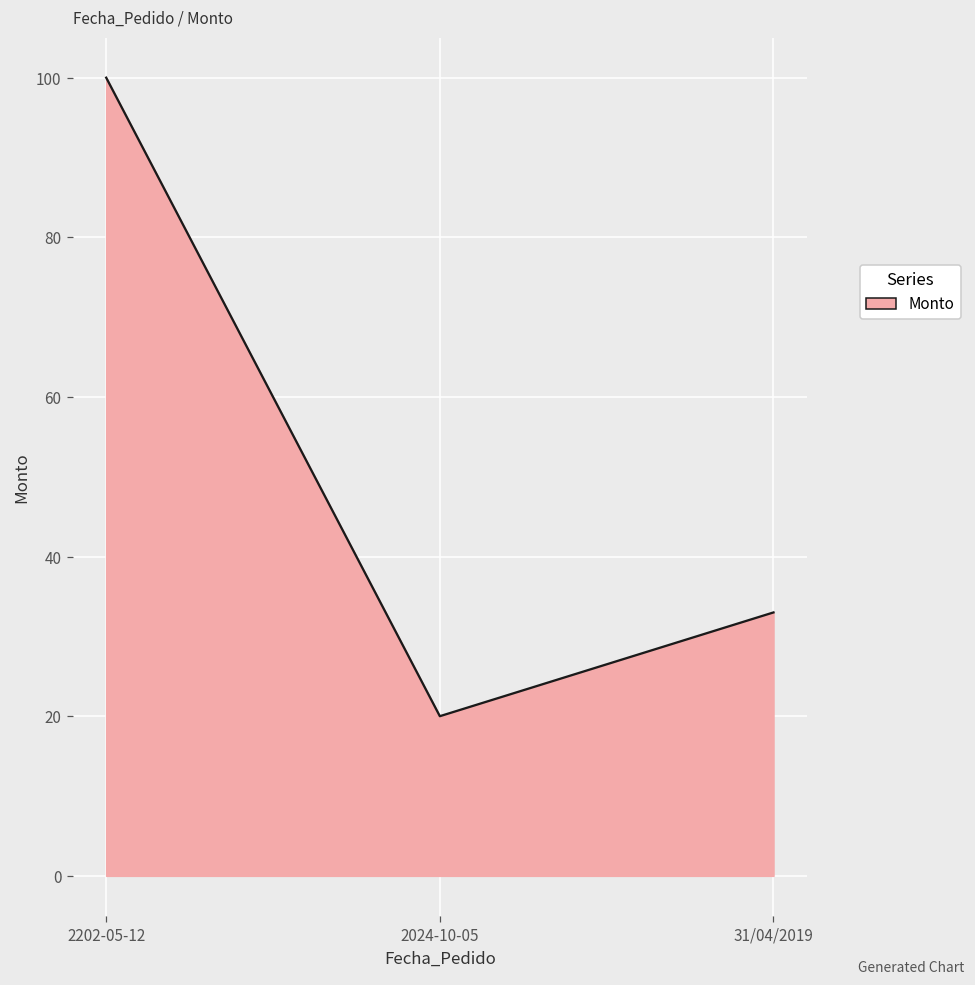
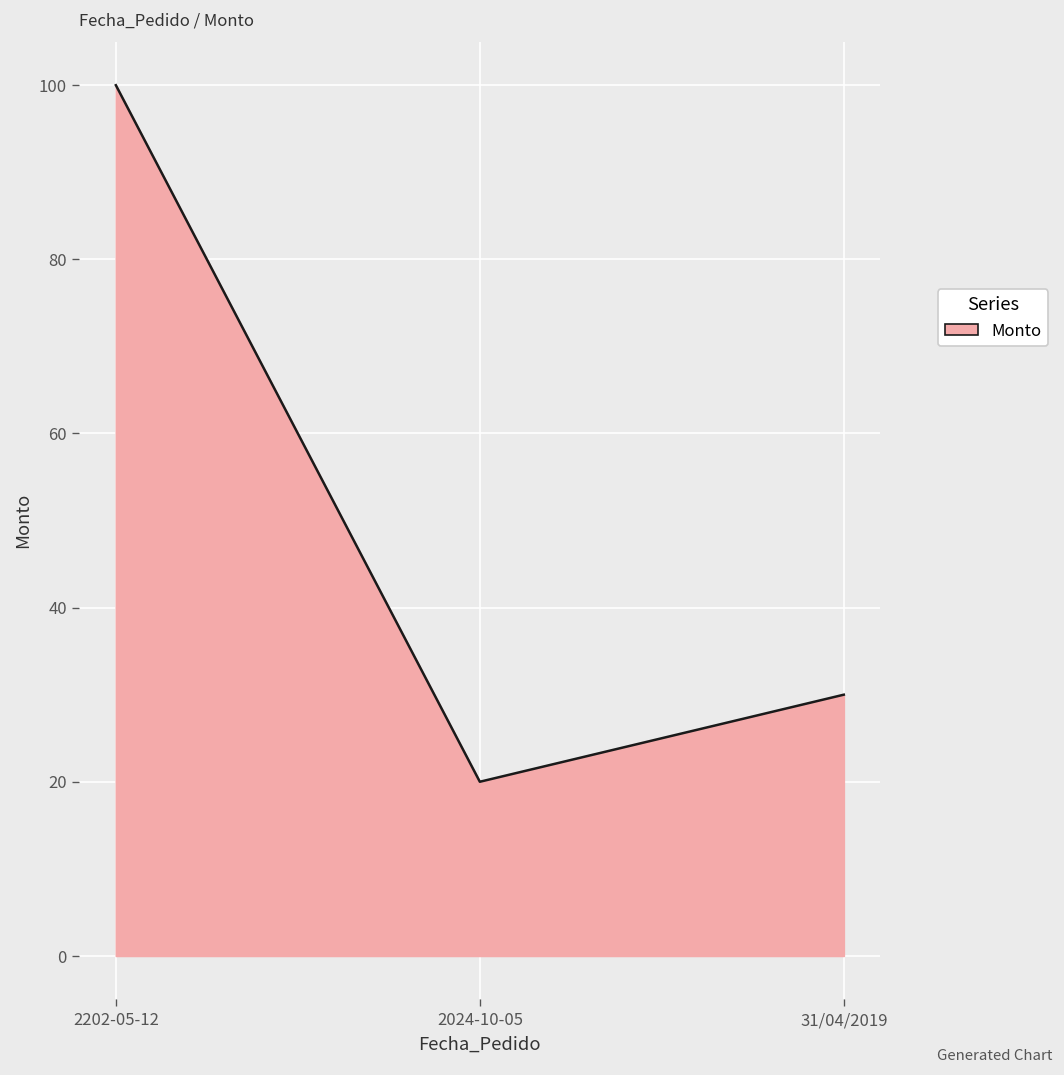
31/04/2019: 33 -> 30
